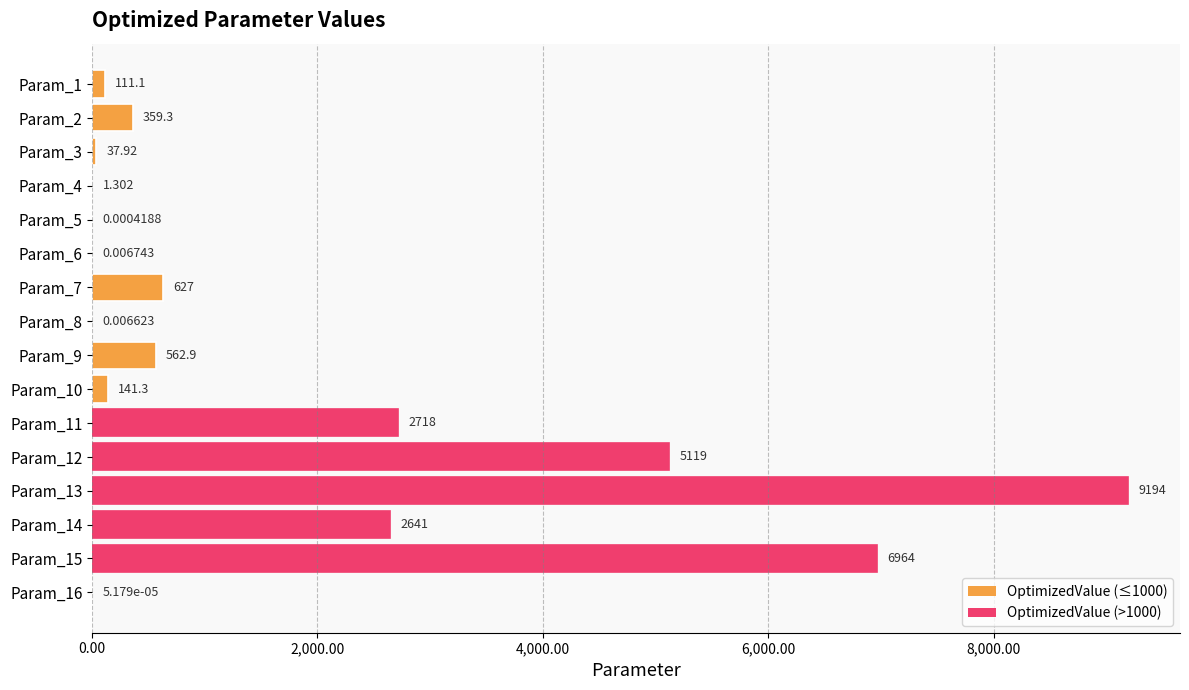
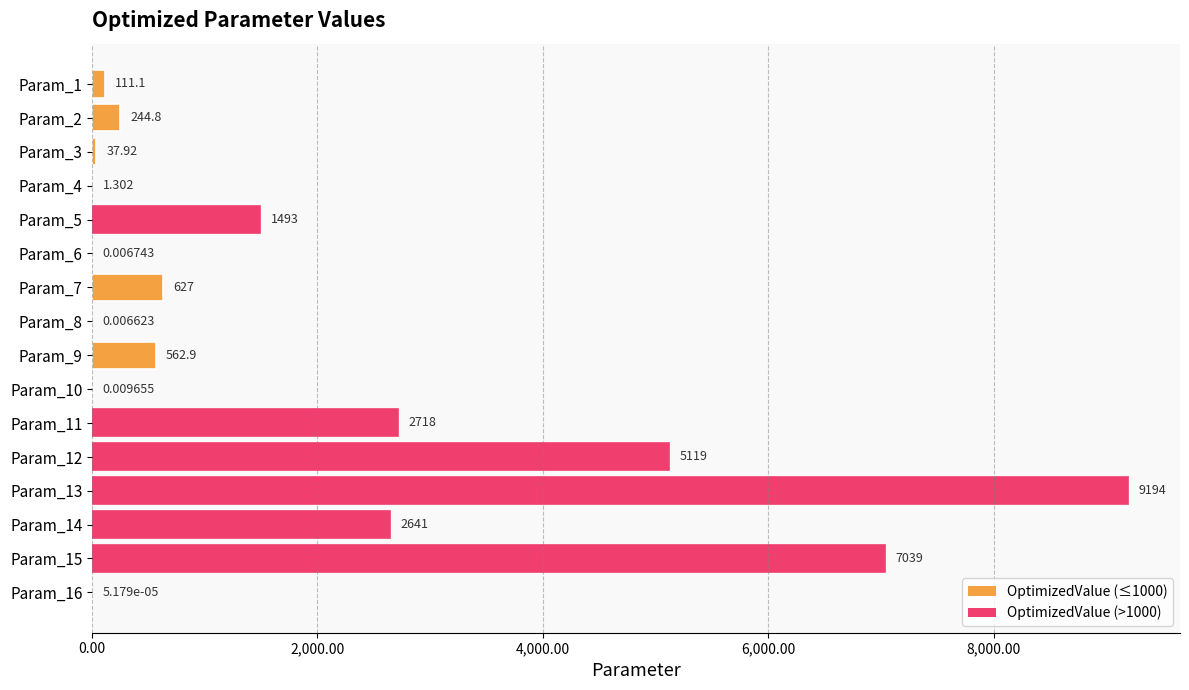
Param_2: 359.3 -> 244.8
Param_5: 0.0004188 -> 1493
Param_10: 141.3 -> 0.009655
Param_15: 6964 -> 7039
